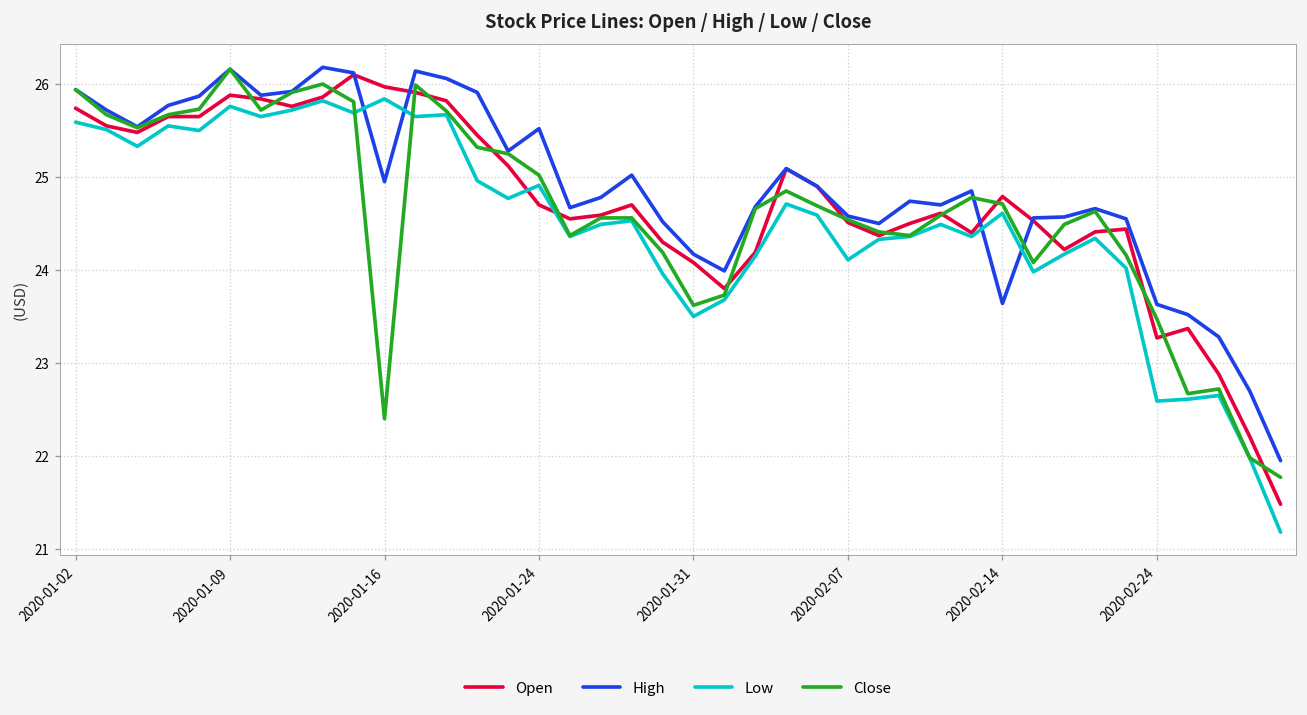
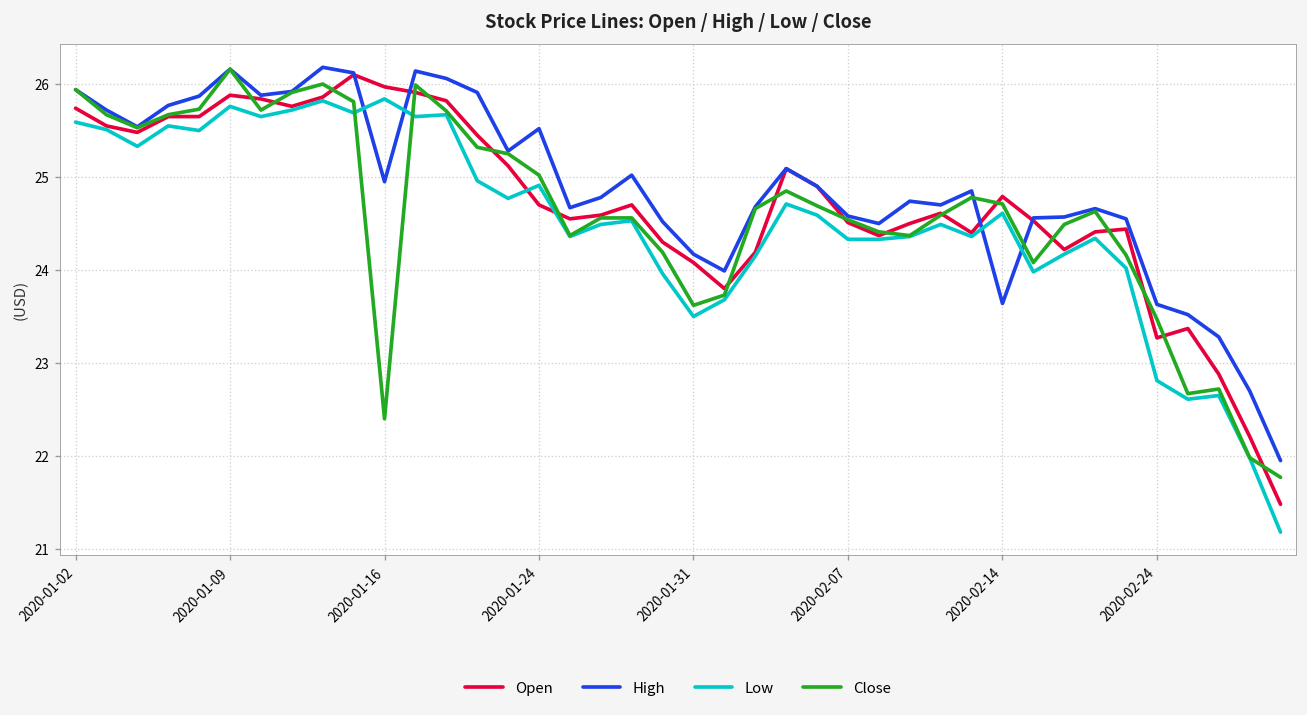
Low, 2020-02-07: 24.1 -> 24.3
Low, 2020-02-24: 22.6 -> 22.8
